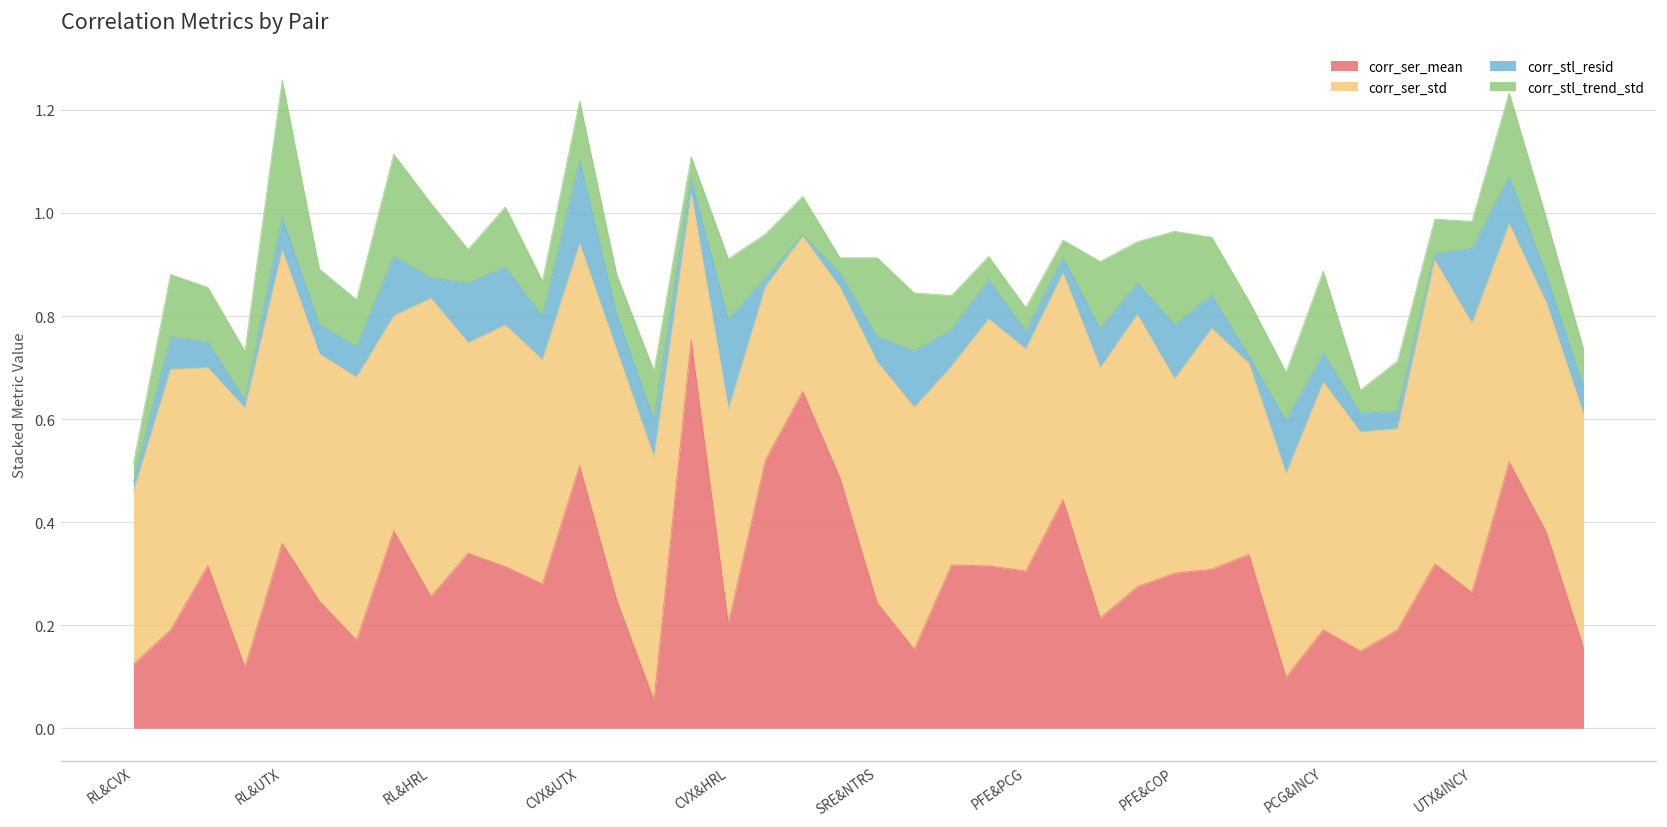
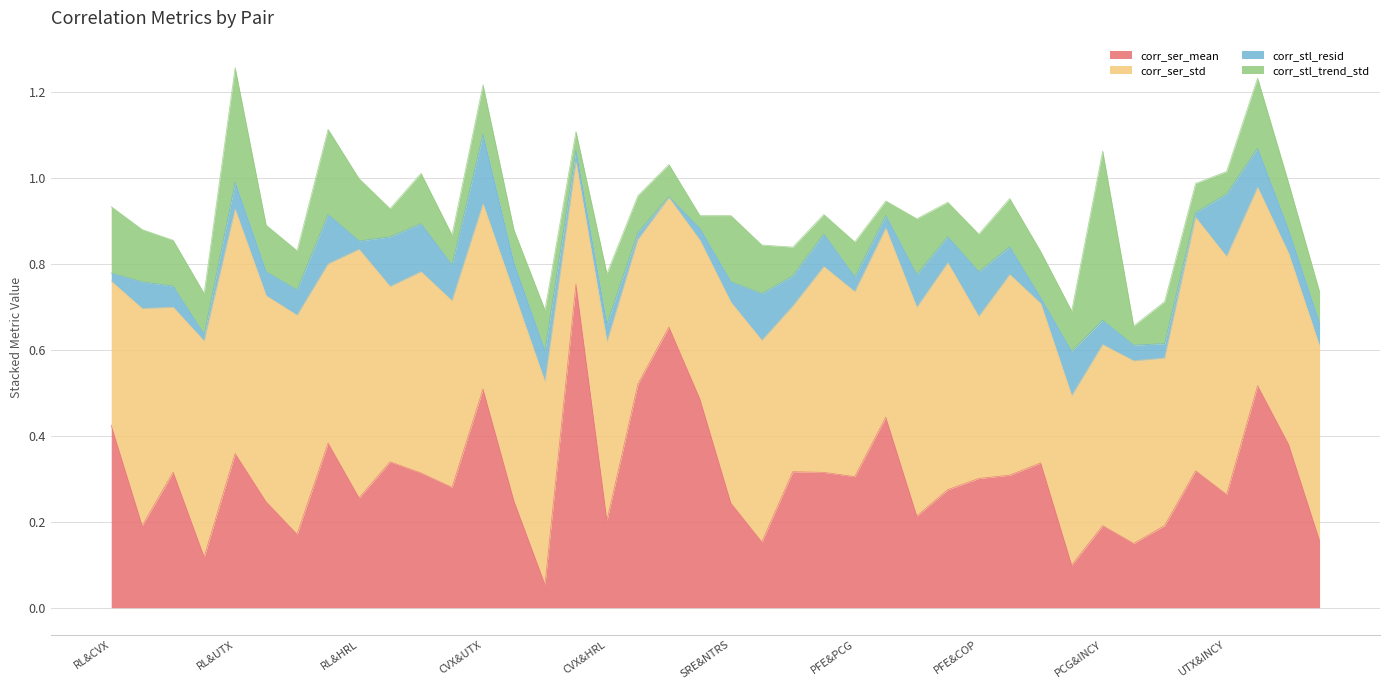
corr_ser_mean, RL&CVX: 0.12 -> 0.42
corr_stl_trend_std, RL&CVX: 0.04 -> 0.15
corr_stl_resid, RL&HRL: 0.04 -> 0.02
corr_stl_resid, CVX&HRL: 0.17 -> 0.04
corr_stl_trend_std, PFE&PCG: 0.05 -> 0.08
corr_stl_trend_std, PFE&COP: 0.18 -> 0.09
corr_ser_std, PCG&INCY: 0.48 -> 0.42
corr_stl_trend_std, PCG&INCY: 0.16 -> 0.39
corr_ser_std, UTX&INCY: 0.52 -> 0.55
